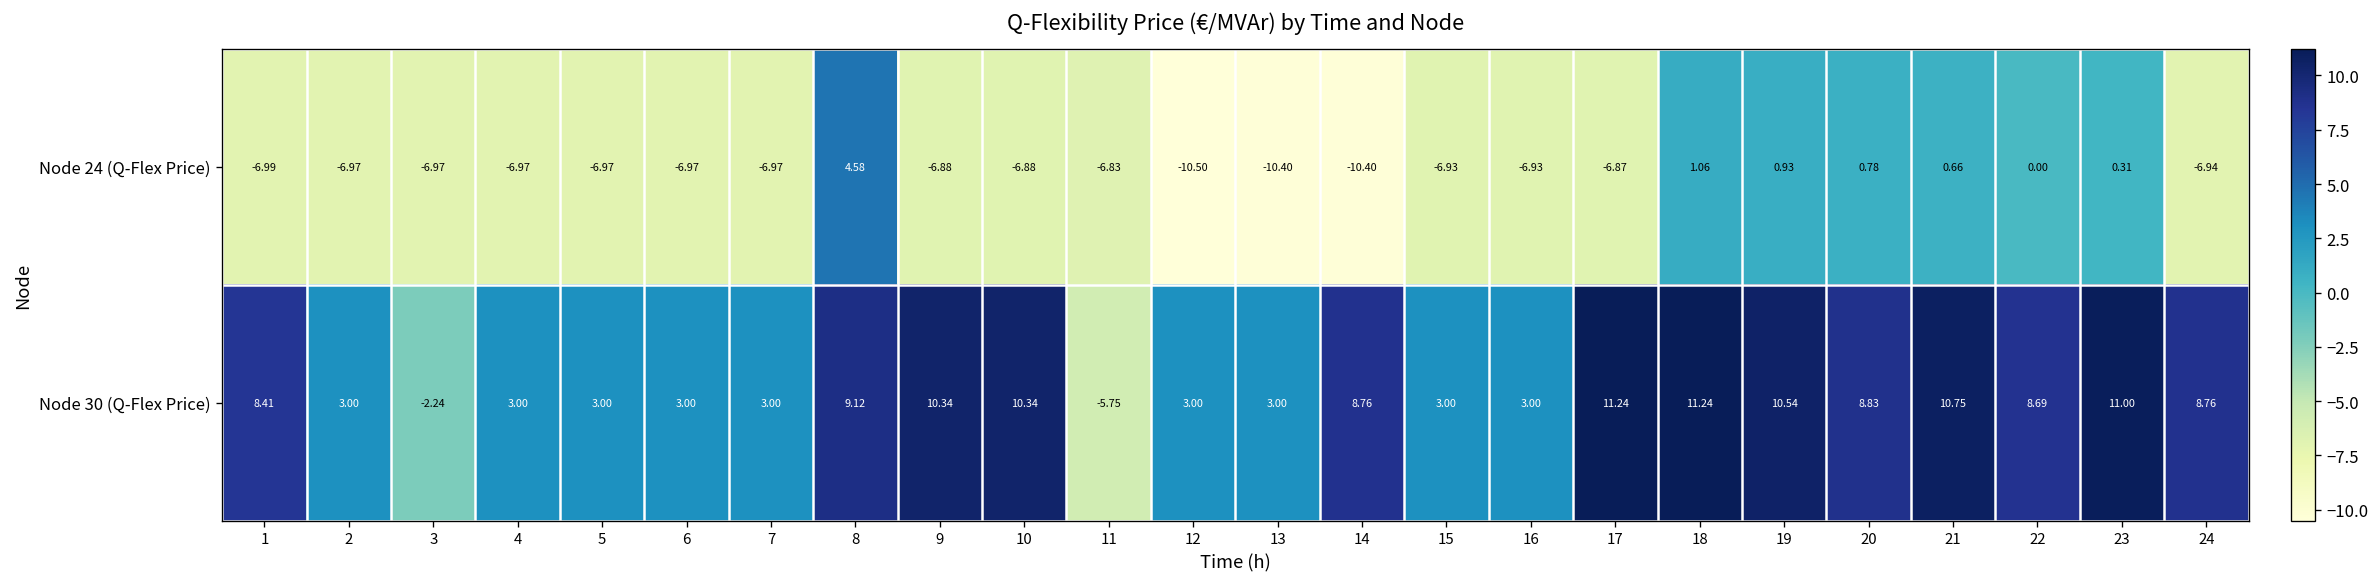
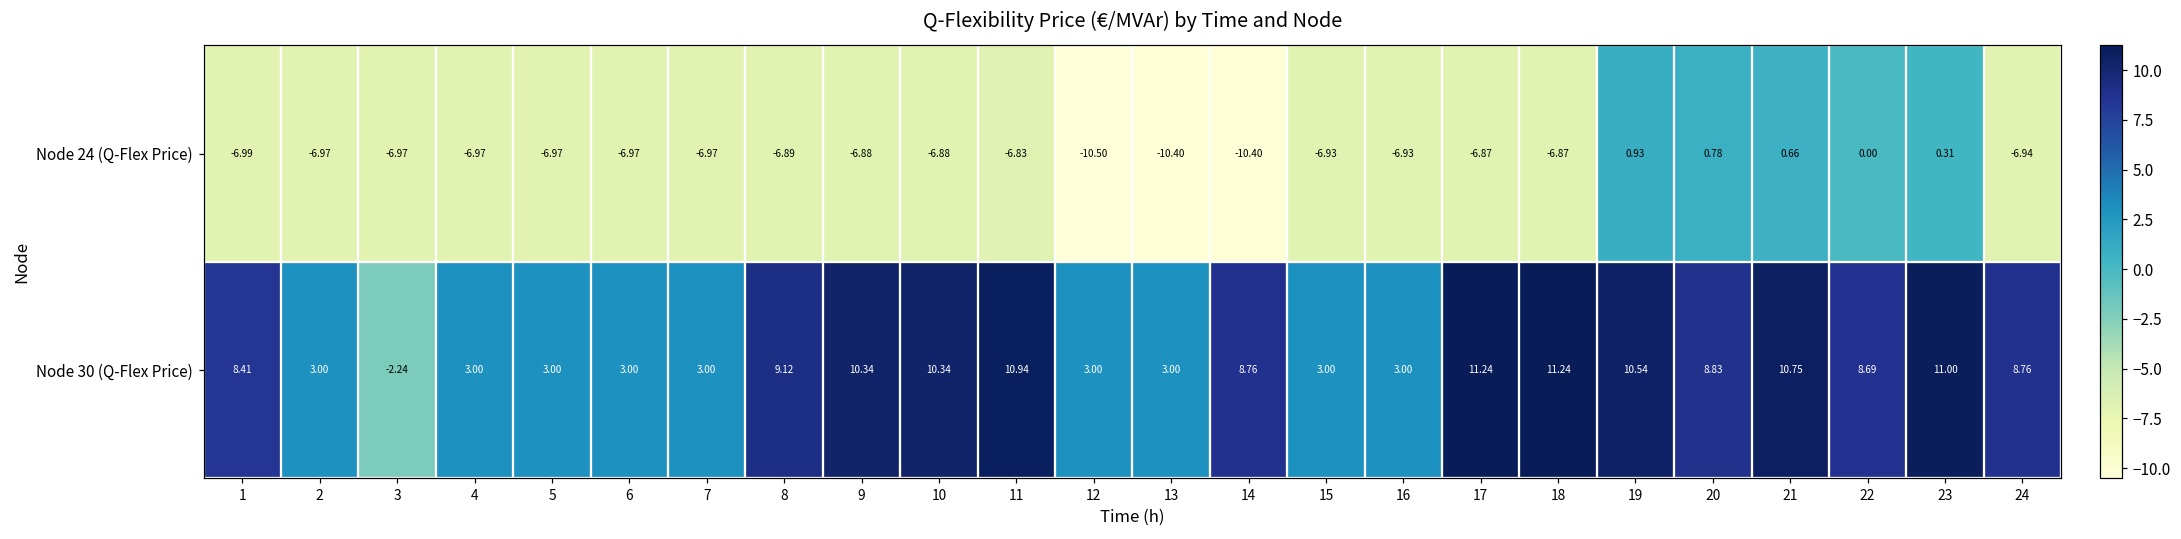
Node 24 (Q-Flex Price), 8: 4.58 -> -6.89
Node 24 (Q-Flex Price), 18: 1.06 -> -6.87
Node 30 (Q-Flex Price), 11: -5.75 -> 10.94
